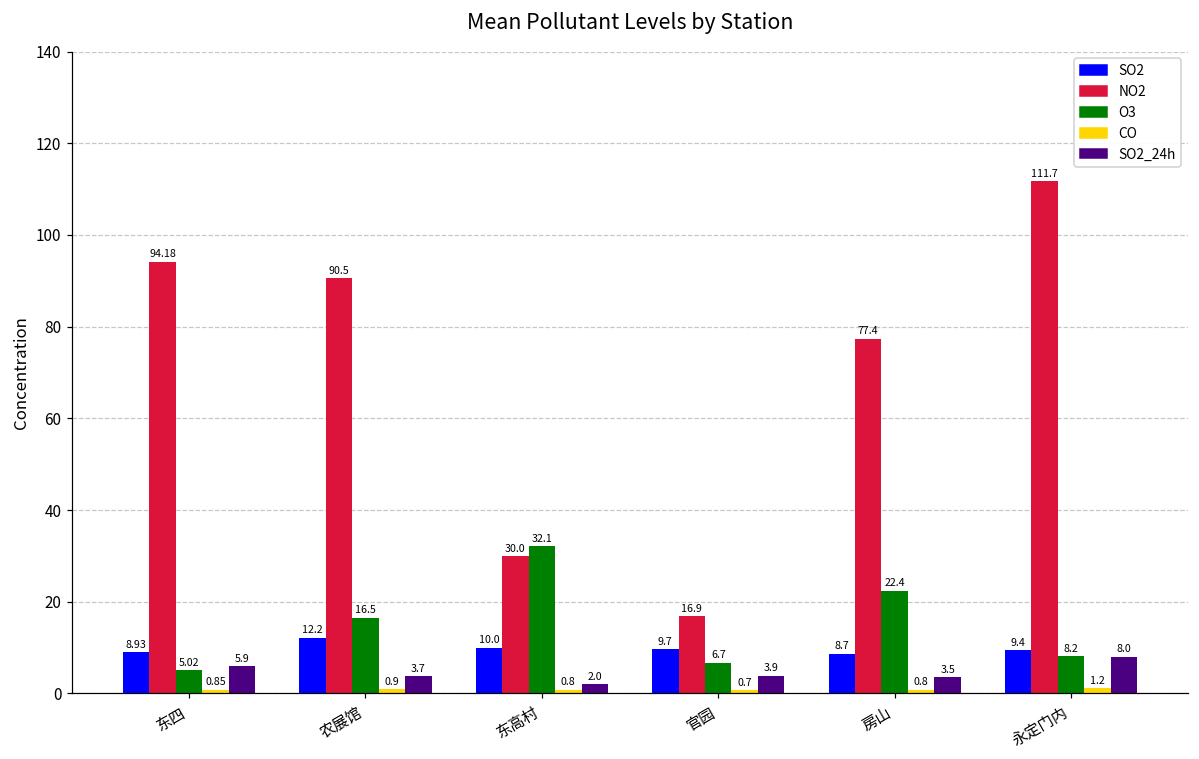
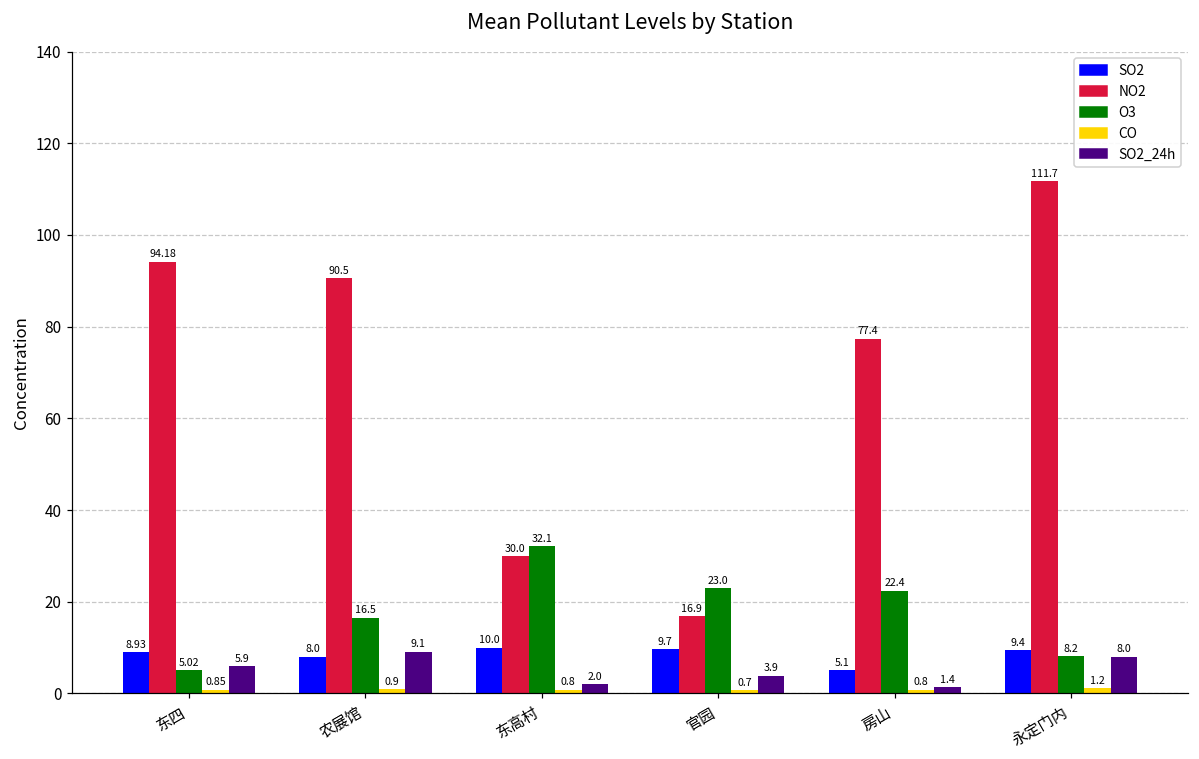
SO2, 农展馆: 12.2 -> 8.0
SO2_24h, 农展馆: 3.7 -> 9.1
O3, 官园: 6.7 -> 23.0
SO2, 房山: 8.7 -> 5.1
SO2_24h, 房山: 3.5 -> 1.4
